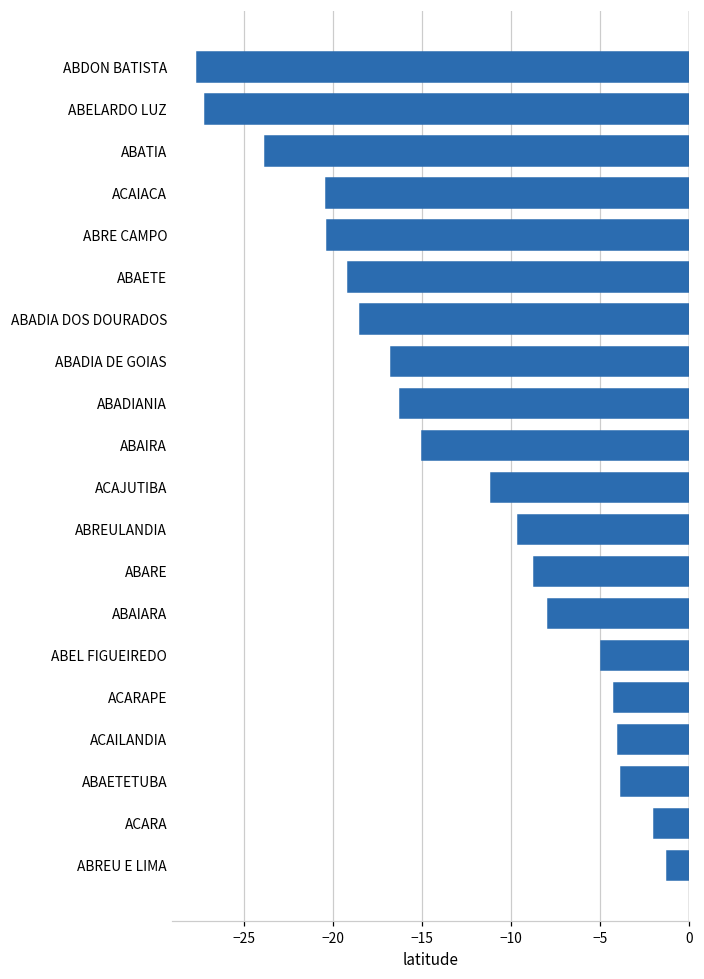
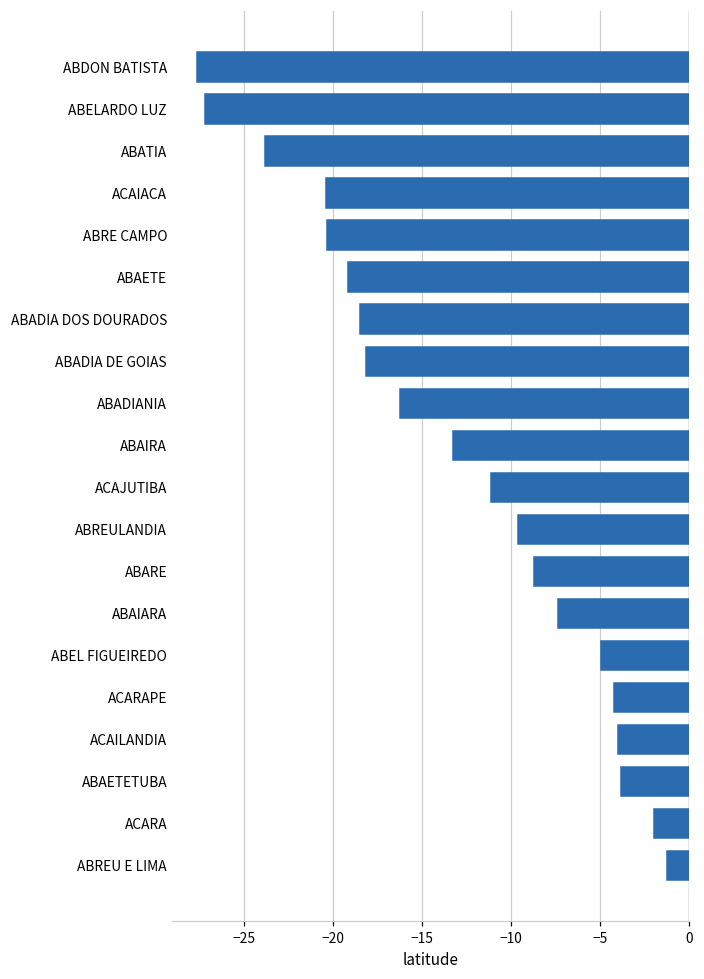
ABADIA DE GOIAS: -16.8 -> -18.1
ABAIRA: -15.0 -> -13.3
ABAIARA: -7.9 -> -7.4
